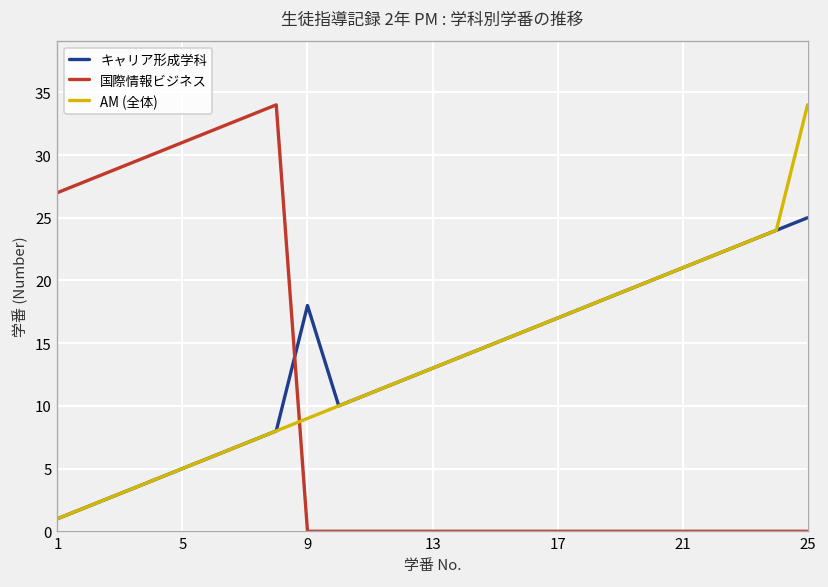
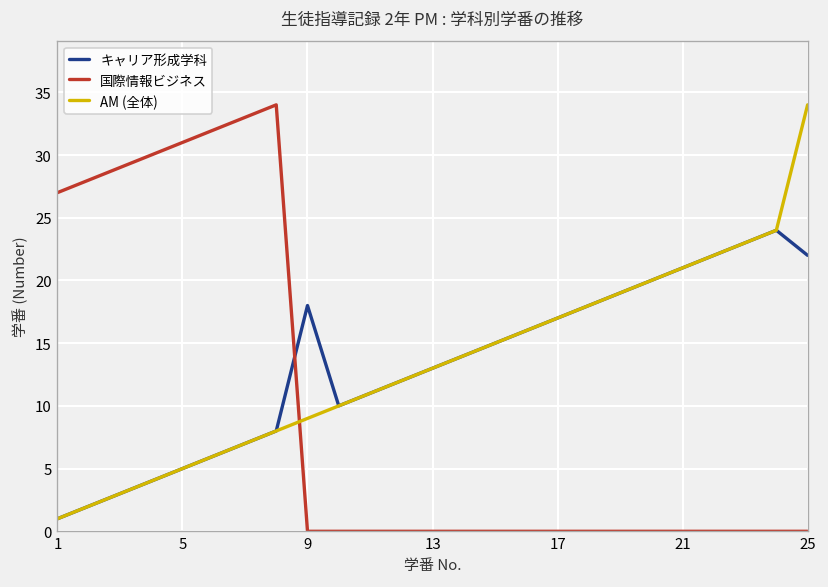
キャリア形成学科, 25: 25 -> 22
